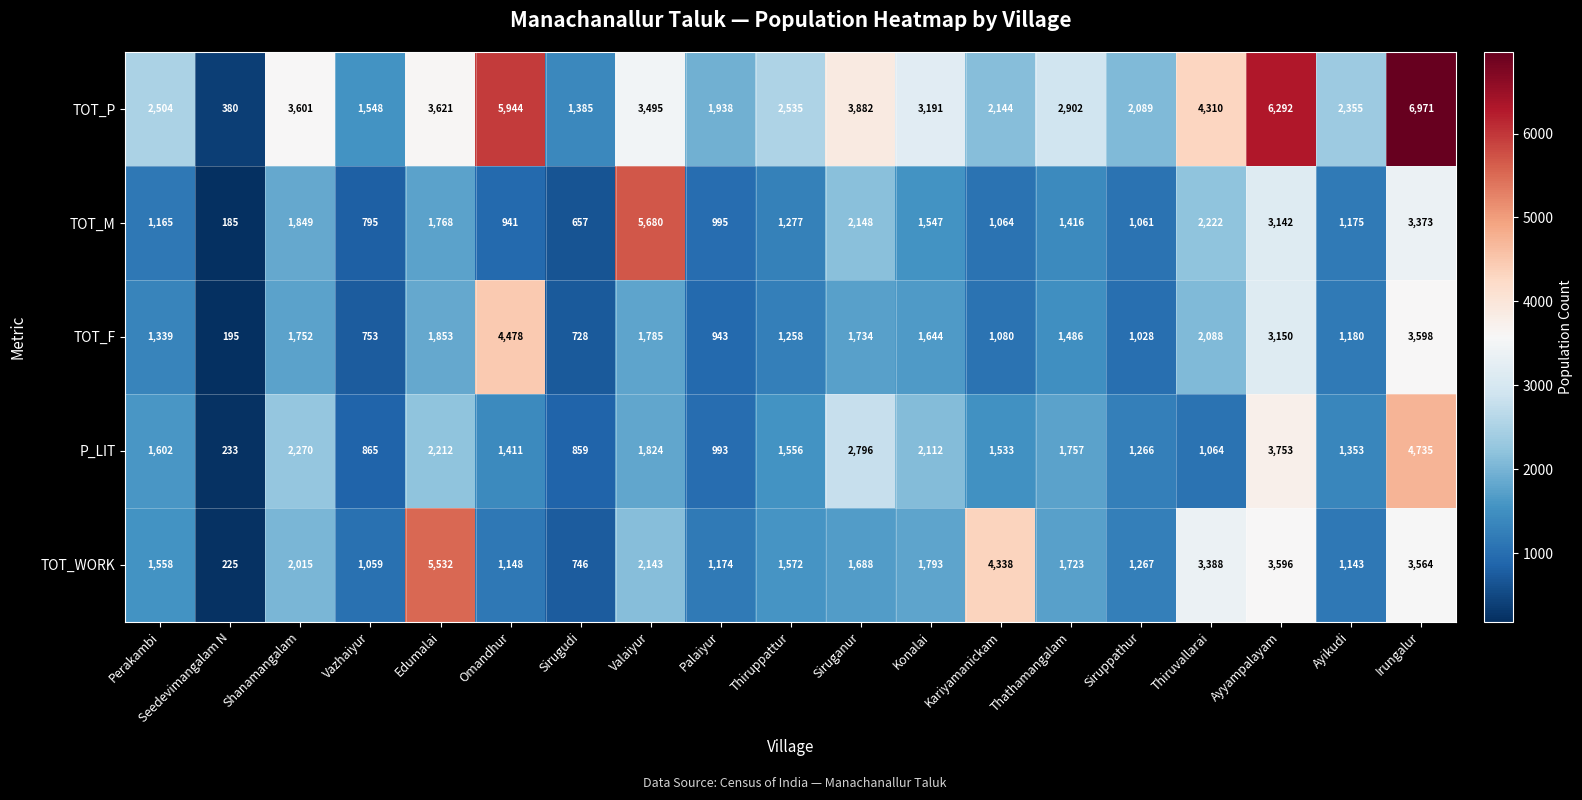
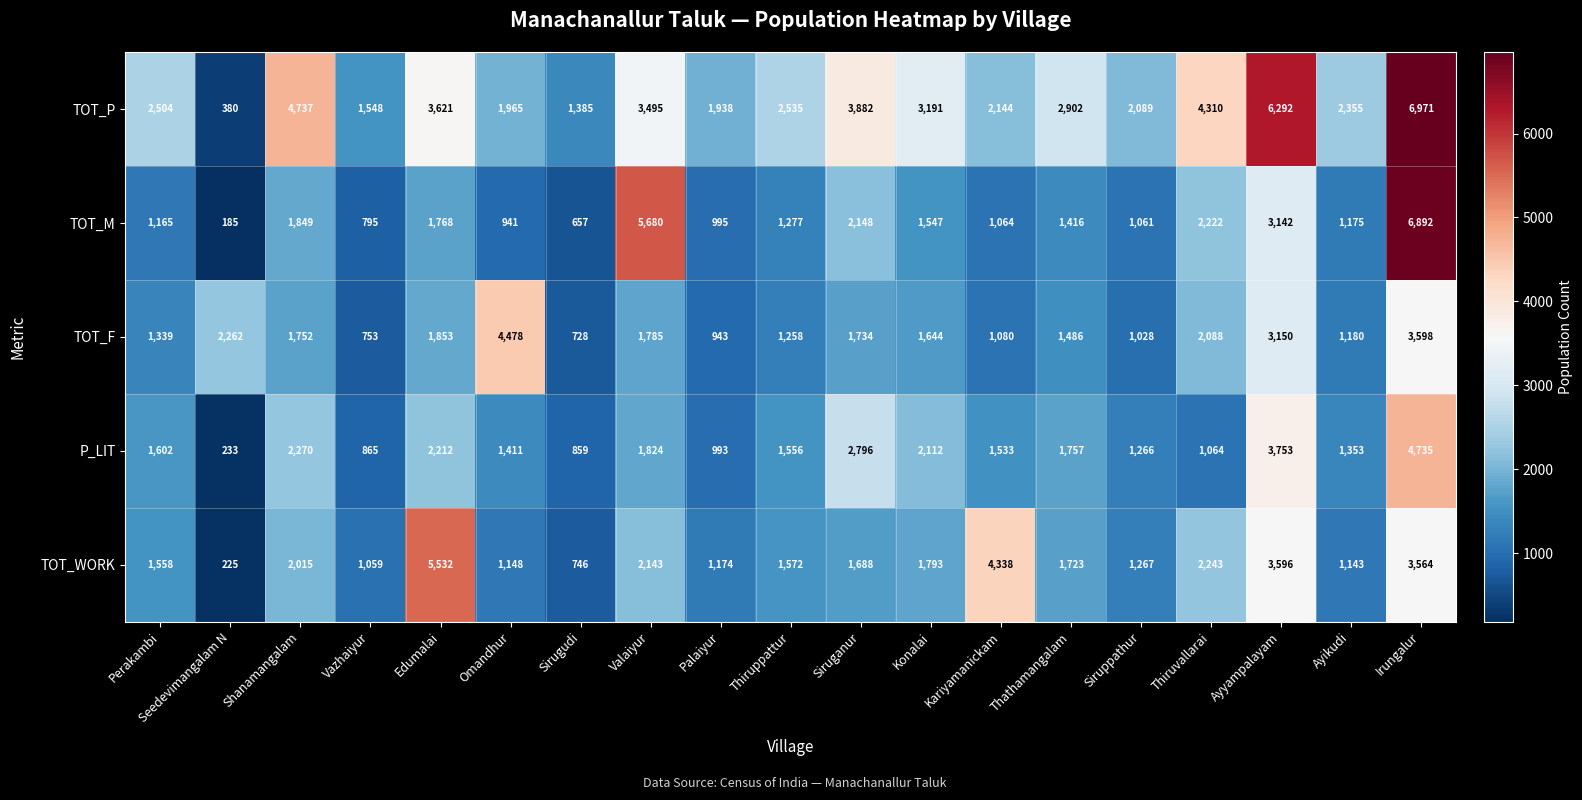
TOT_P, Shanamangalam: 3,601 -> 4,737
TOT_P, Omandhur: 5,944 -> 1,965
TOT_M, Irungalur: 3,373 -> 6,892
TOT_F, Seedevimangalam N: 195 -> 2,262
TOT_WORK, Thiruvallarai: 3,388 -> 2,243
